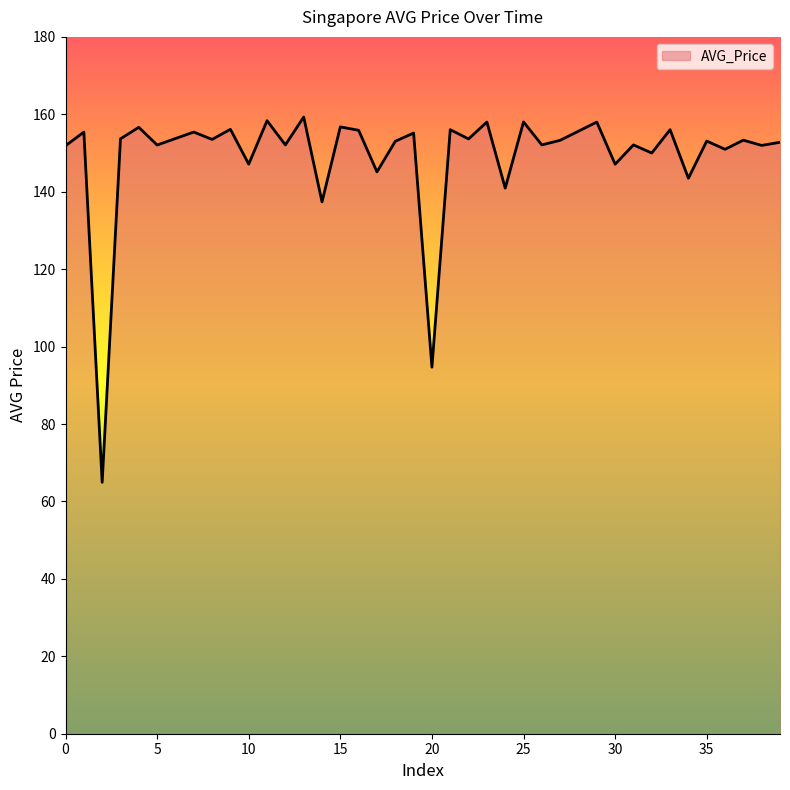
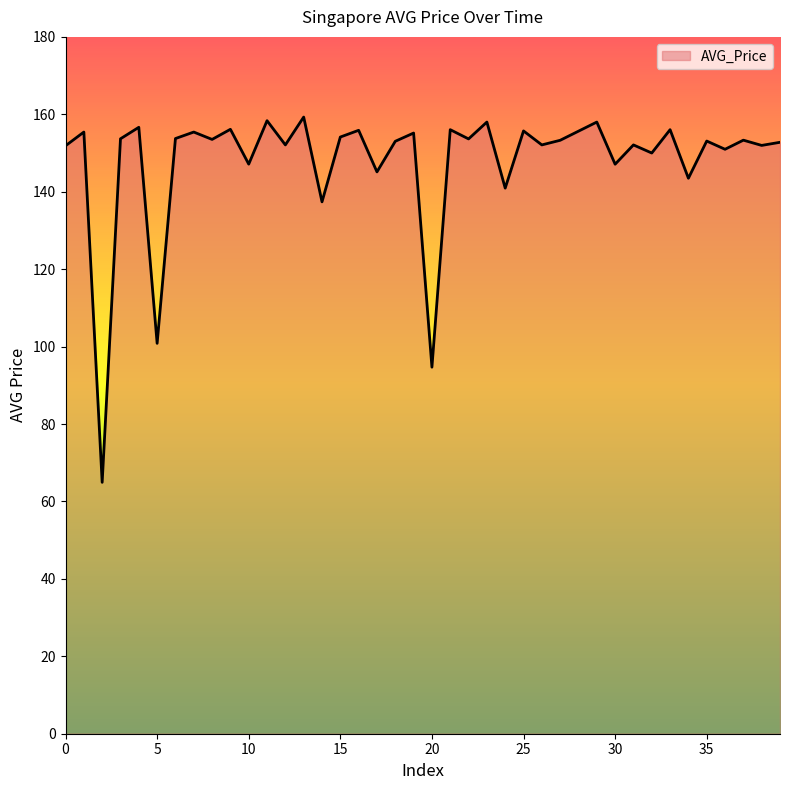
5: 152 -> 101
15: 157 -> 154
25: 158 -> 156
